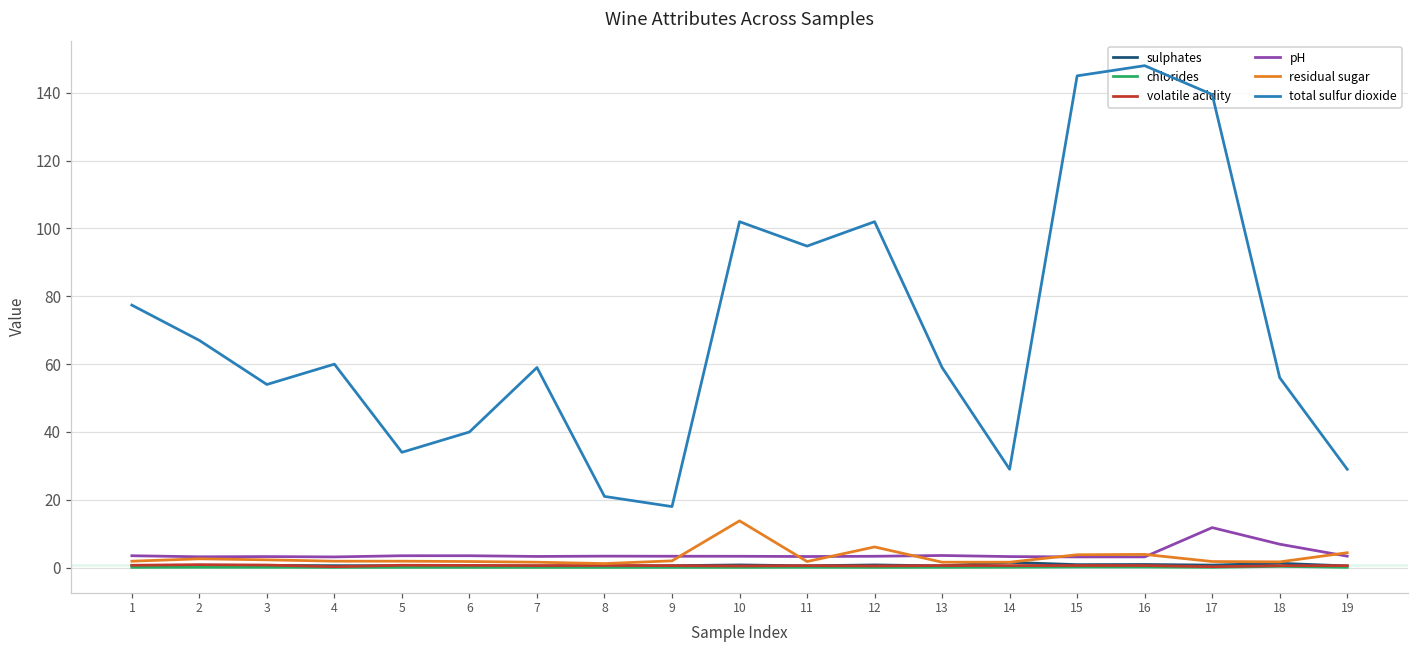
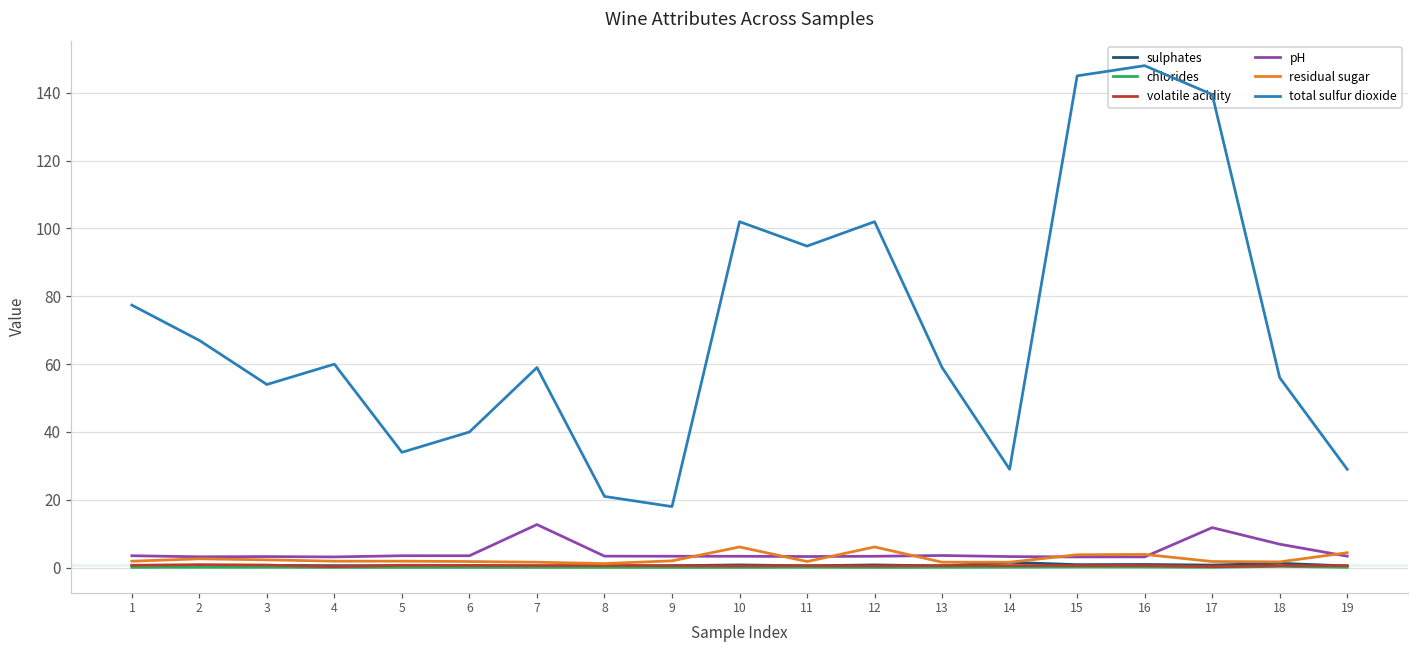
pH, 7: 3 -> 13
residual sugar, 10: 14 -> 6
